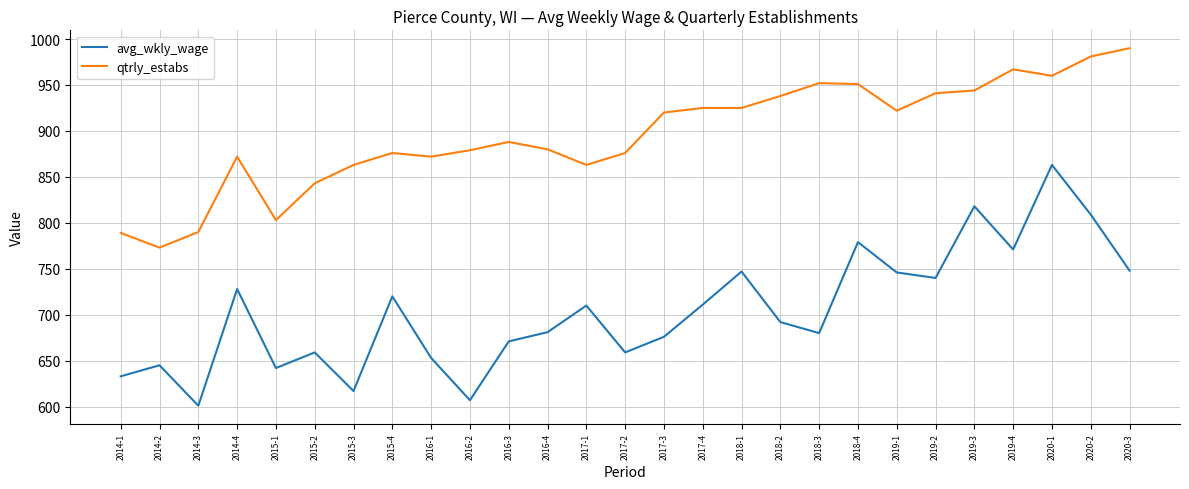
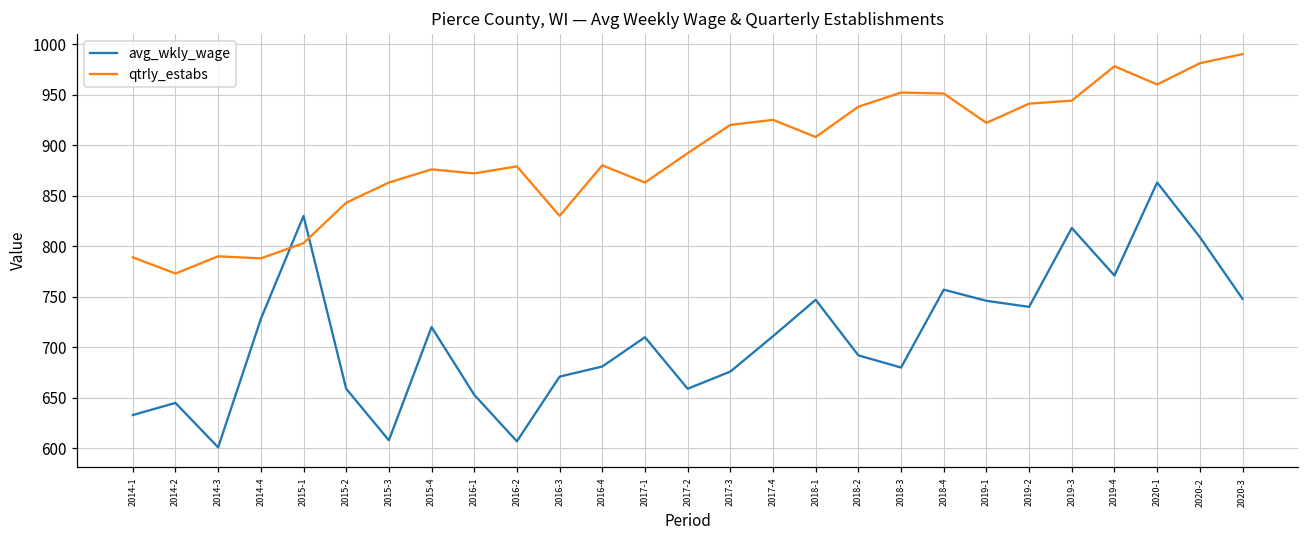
qtrly_estabs, 2014-4: 870 -> 790
avg_wkly_wage, 2015-1: 640 -> 830
avg_wkly_wage, 2015-3: 620 -> 610
qtrly_estabs, 2016-3: 890 -> 830
qtrly_estabs, 2017-2: 880 -> 890
qtrly_estabs, 2018-1: 930 -> 910
avg_wkly_wage, 2018-4: 780 -> 760
qtrly_estabs, 2019-4: 970 -> 980
